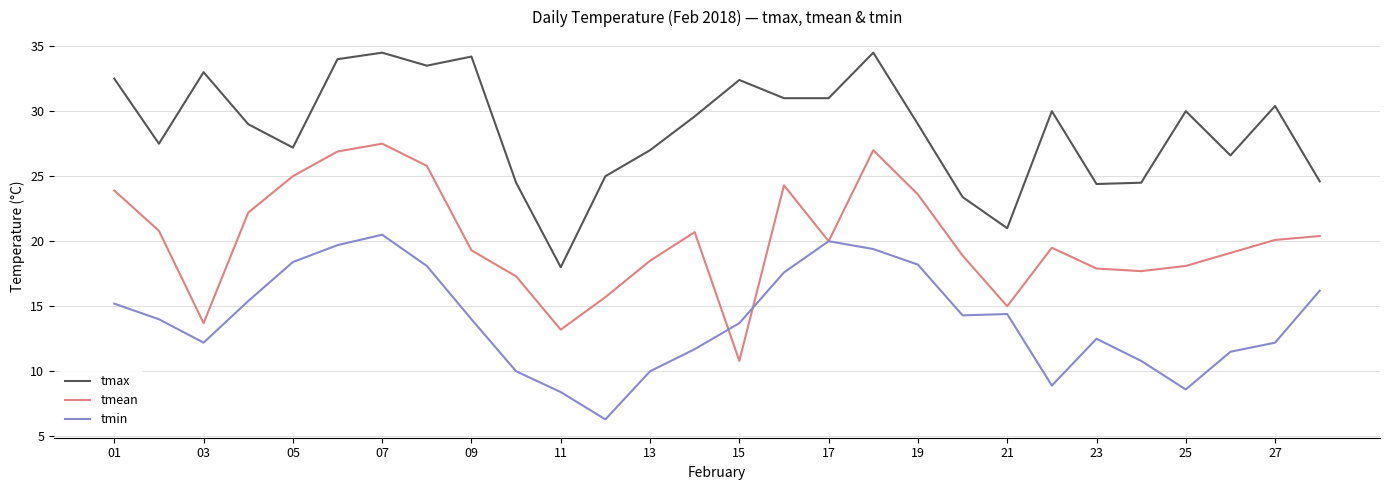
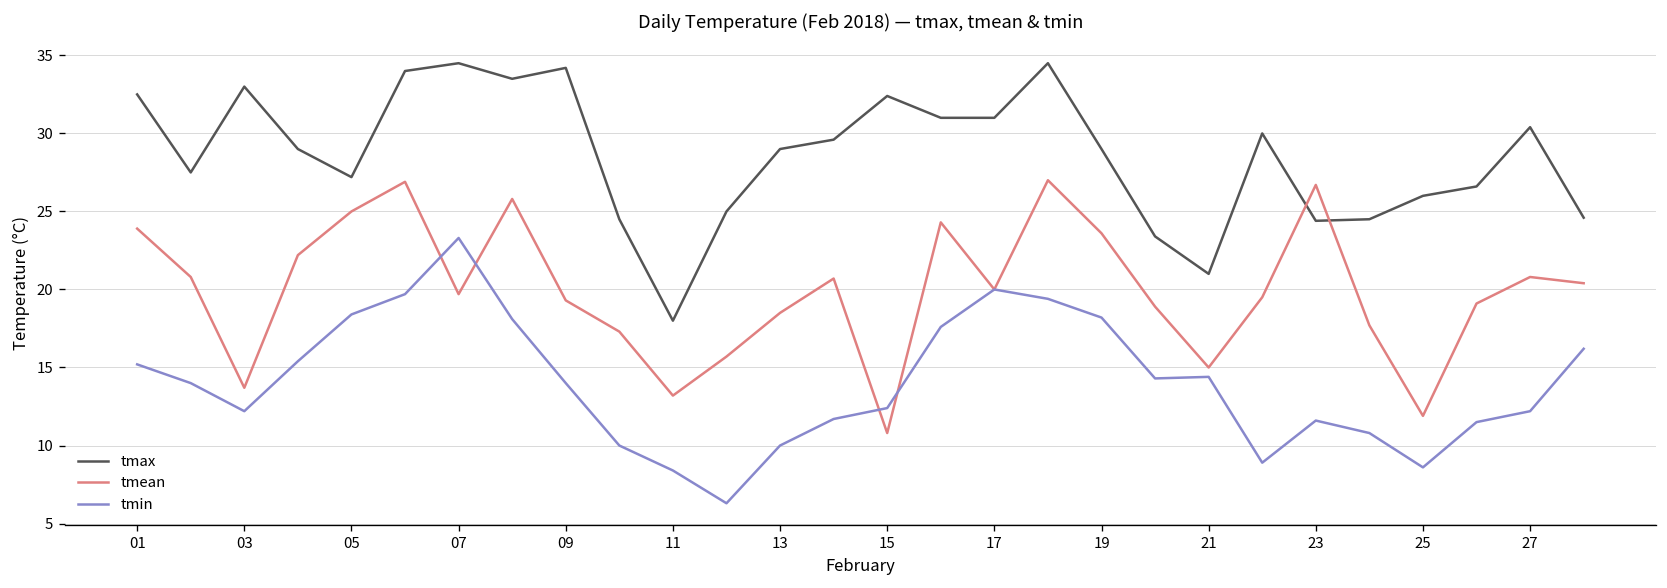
tmean, 07: 27.5 -> 19.7
tmin, 07: 20.5 -> 23.3
tmax, 13: 27 -> 29
tmin, 15: 13.7 -> 12.4
tmean, 23: 17.9 -> 26.7
tmin, 23: 12.5 -> 11.6
tmax, 25: 30 -> 26
tmean, 25: 18.1 -> 11.9
tmean, 27: 20.1 -> 20.8
